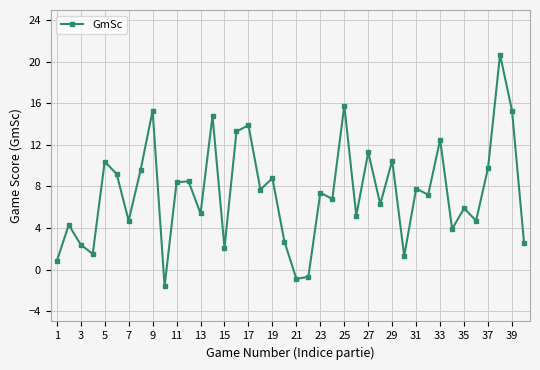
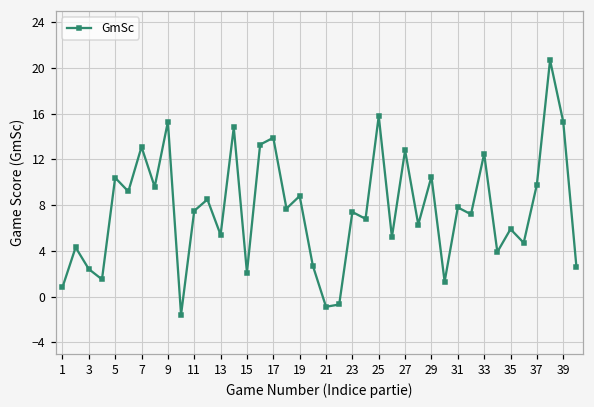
7: 4.7 -> 13.1
11: 8.4 -> 7.5
27: 11.3 -> 12.8
